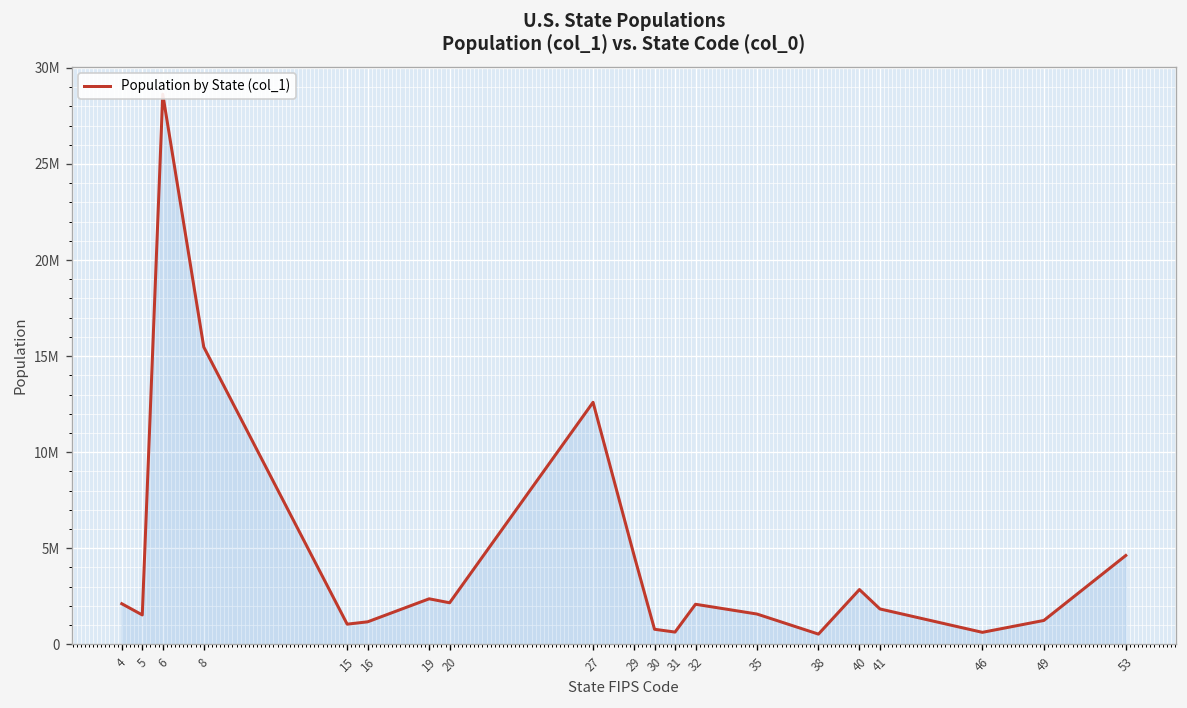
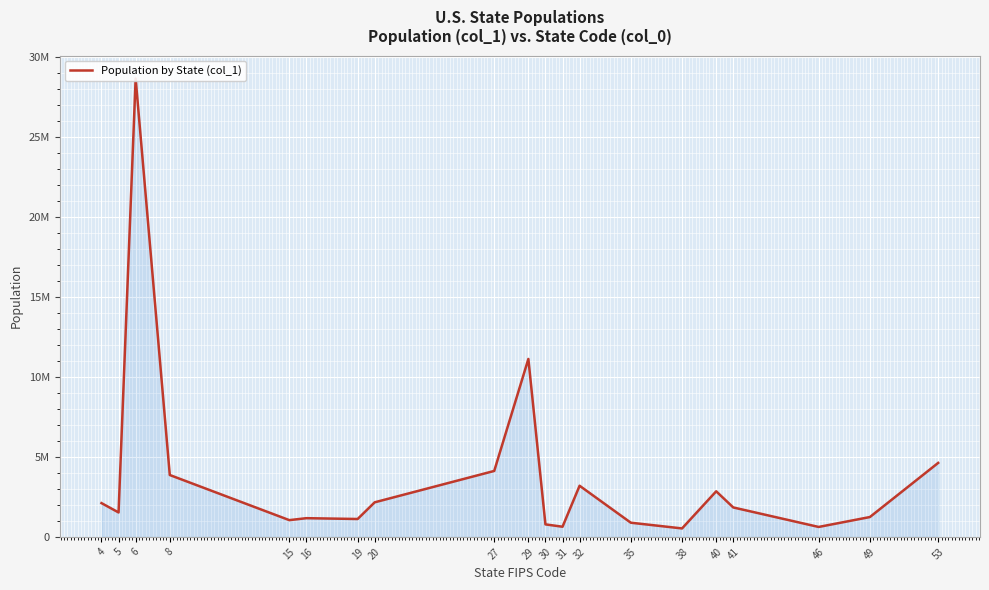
8: 15500000 -> 3900000
19: 2400000 -> 1100000
27: 12600000 -> 4100000
29: 4600000 -> 11100000
32: 2100000 -> 3200000
35: 1600000 -> 900000
